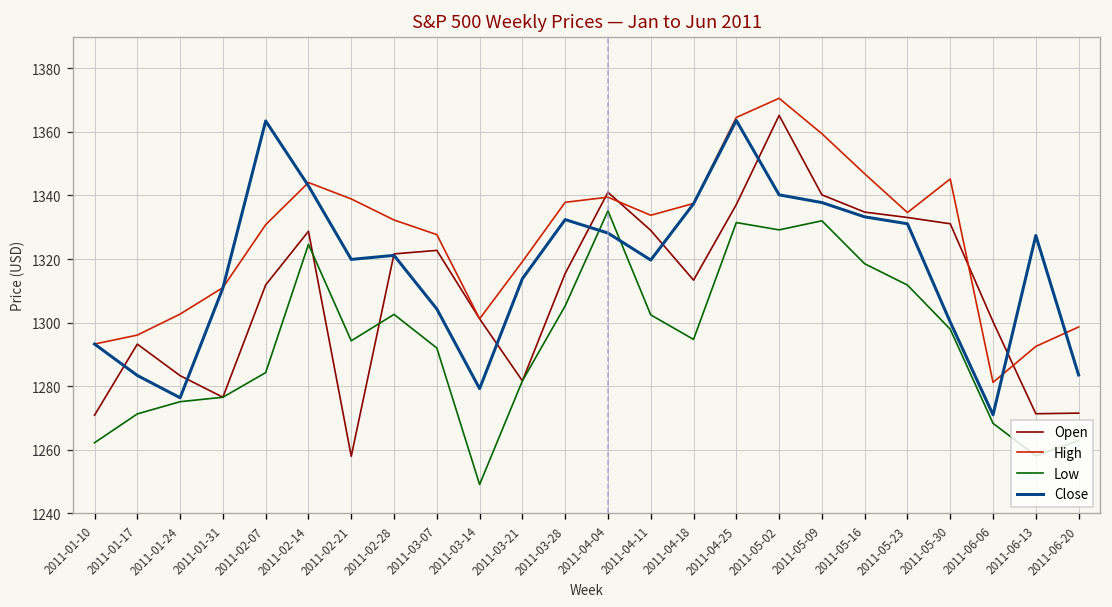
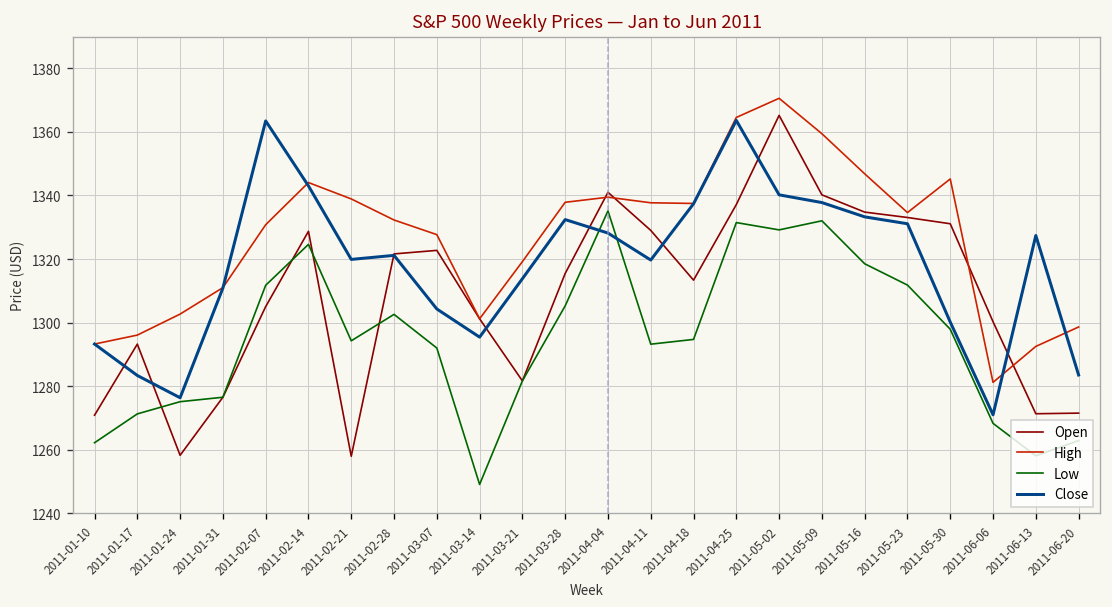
Open, 2011-01-24: 1283 -> 1258
Open, 2011-02-07: 1312 -> 1305
Low, 2011-02-07: 1284 -> 1312
Close, 2011-03-14: 1279 -> 1295
High, 2011-04-11: 1334 -> 1338
Low, 2011-04-11: 1302 -> 1293
